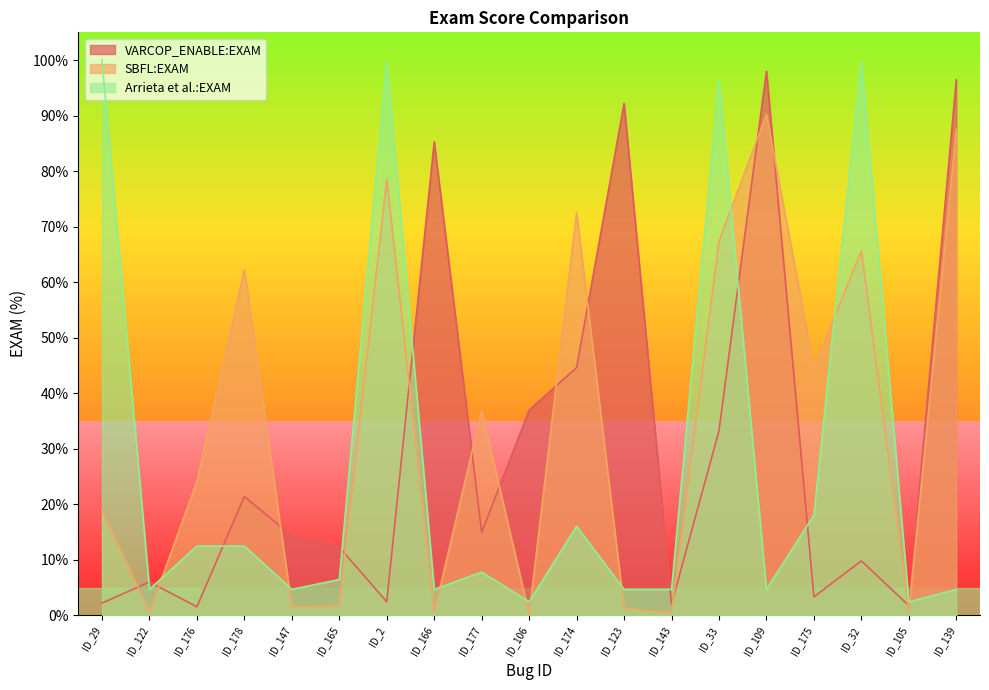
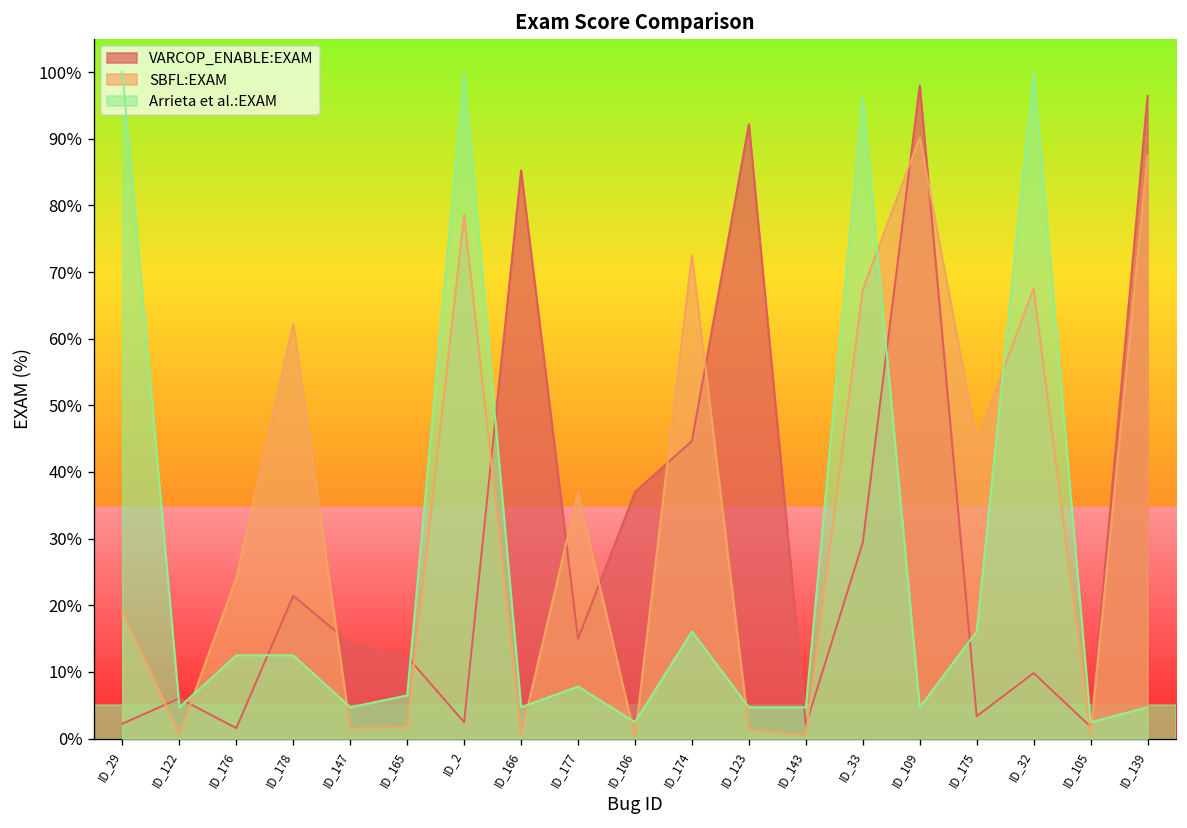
VARCOP_ENABLE:EXAM, ID_33: 33% -> 29%
Arrieta et al.:EXAM, ID_175: 18% -> 16%
SBFL:EXAM, ID_32: 66% -> 68%
